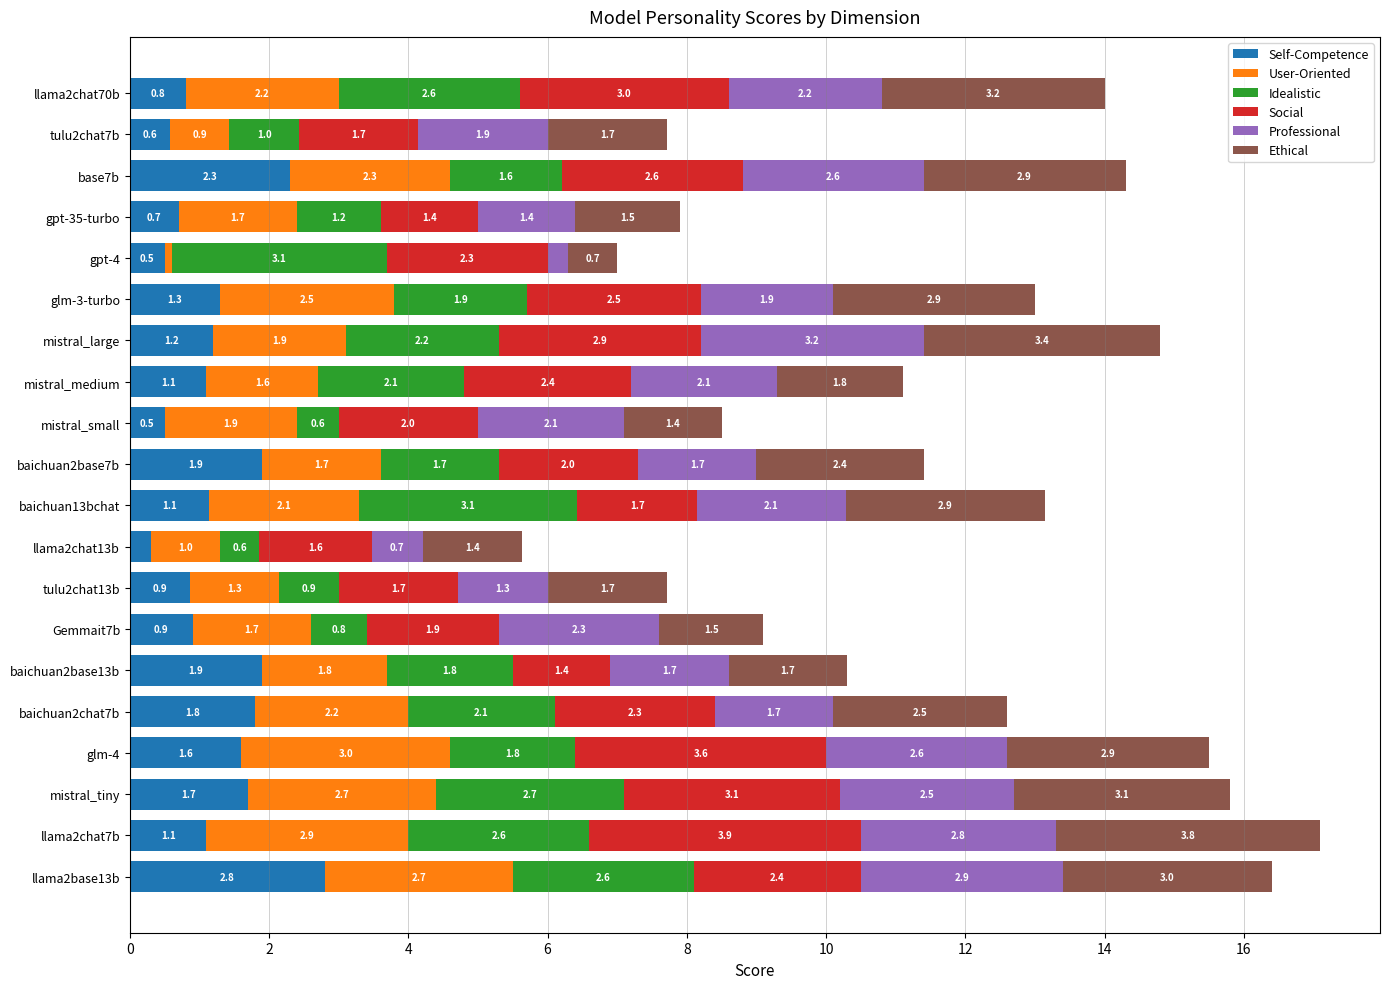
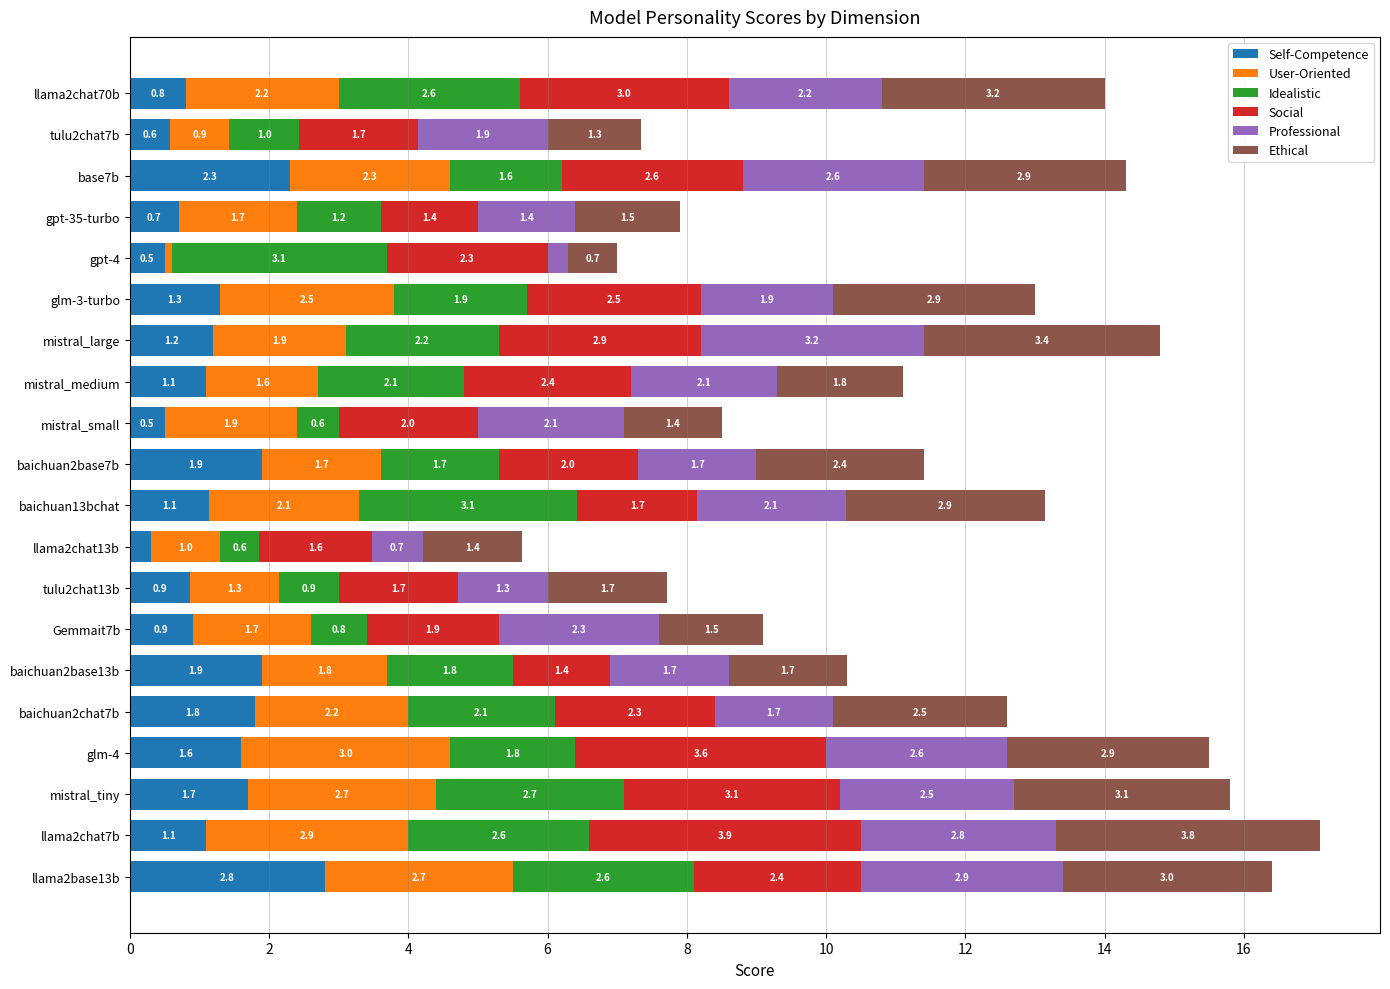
Ethical, tulu2chat7b: 1.7 -> 1.3
